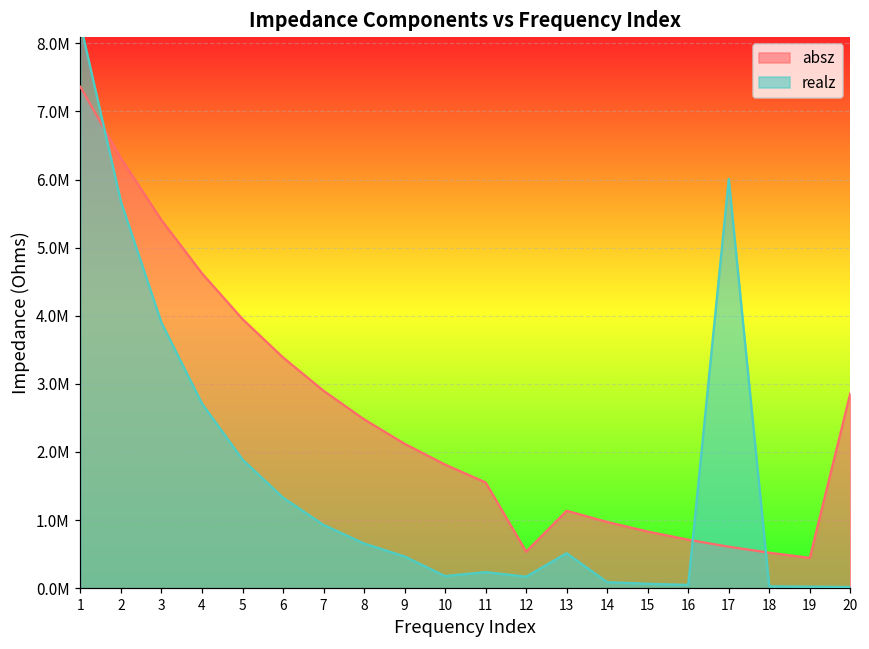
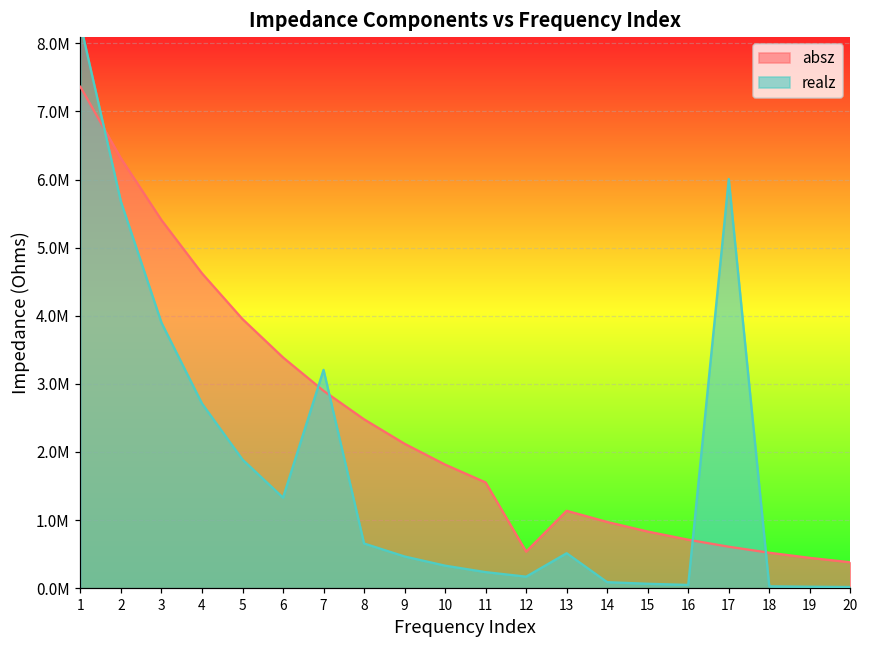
realz, 7: 900000 -> 3200000
realz, 10: 200000 -> 300000
absz, 20: 2900000 -> 400000
